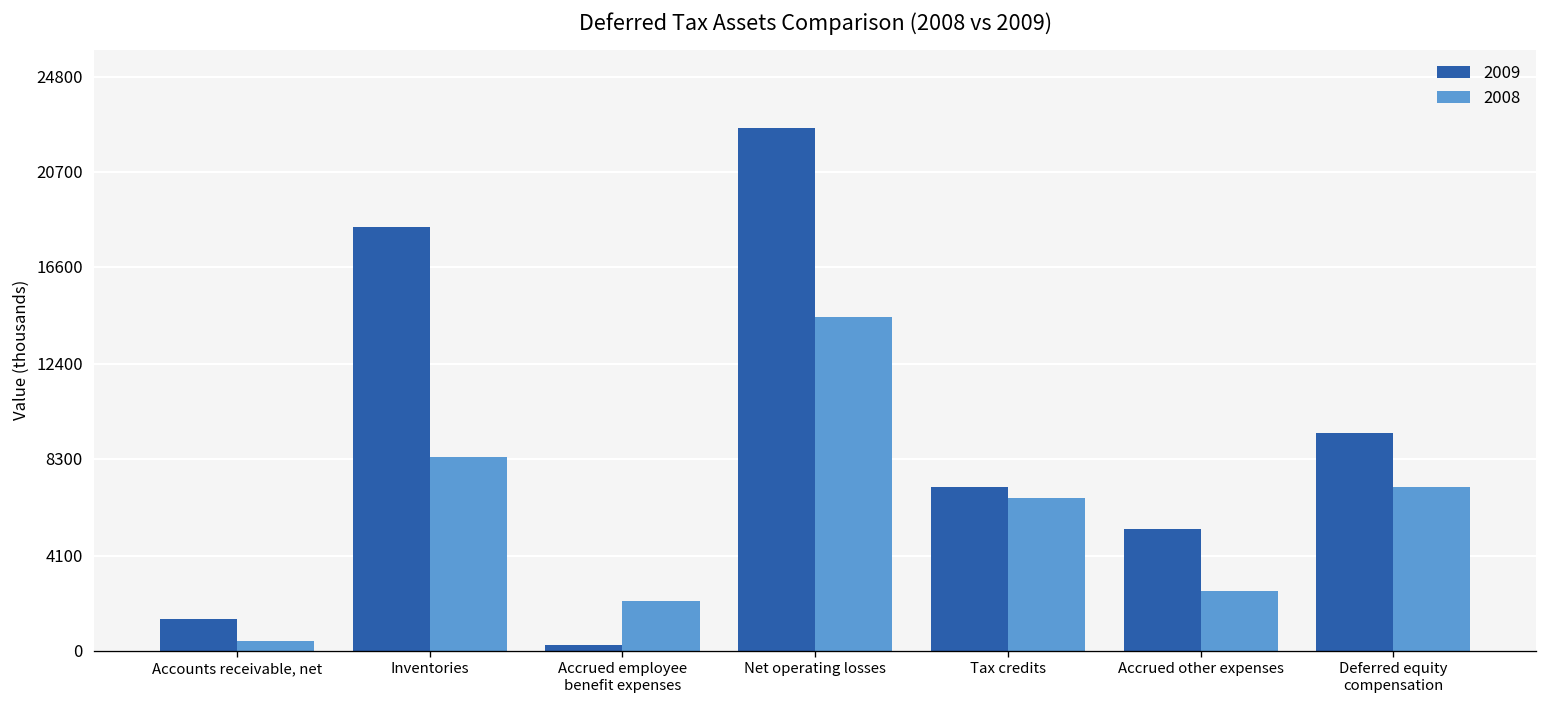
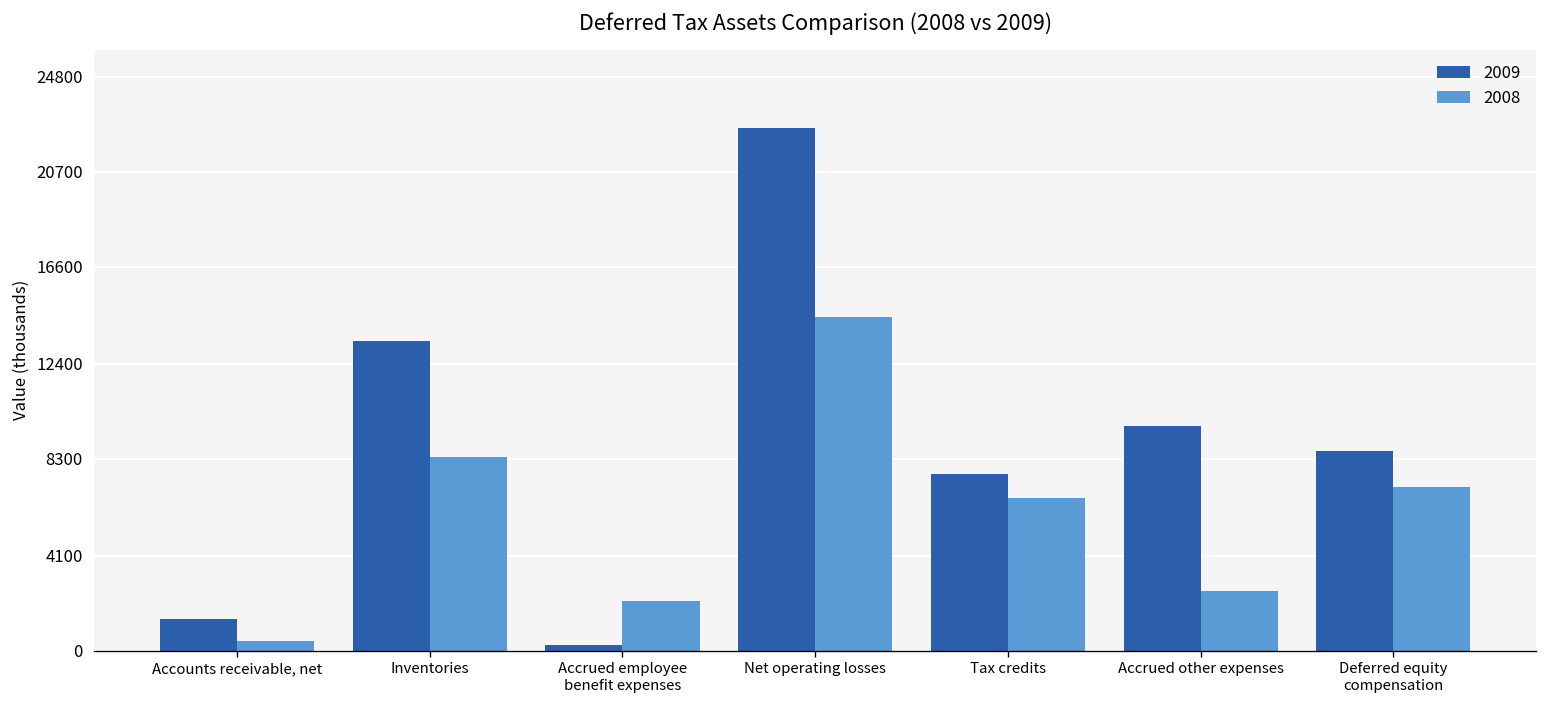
2009, Inventories: 18300 -> 13400
2009, Tax credits: 7100 -> 7700
2009, Accrued other expenses: 5300 -> 9700
2009, Deferred equity compensation: 9400 -> 8600
